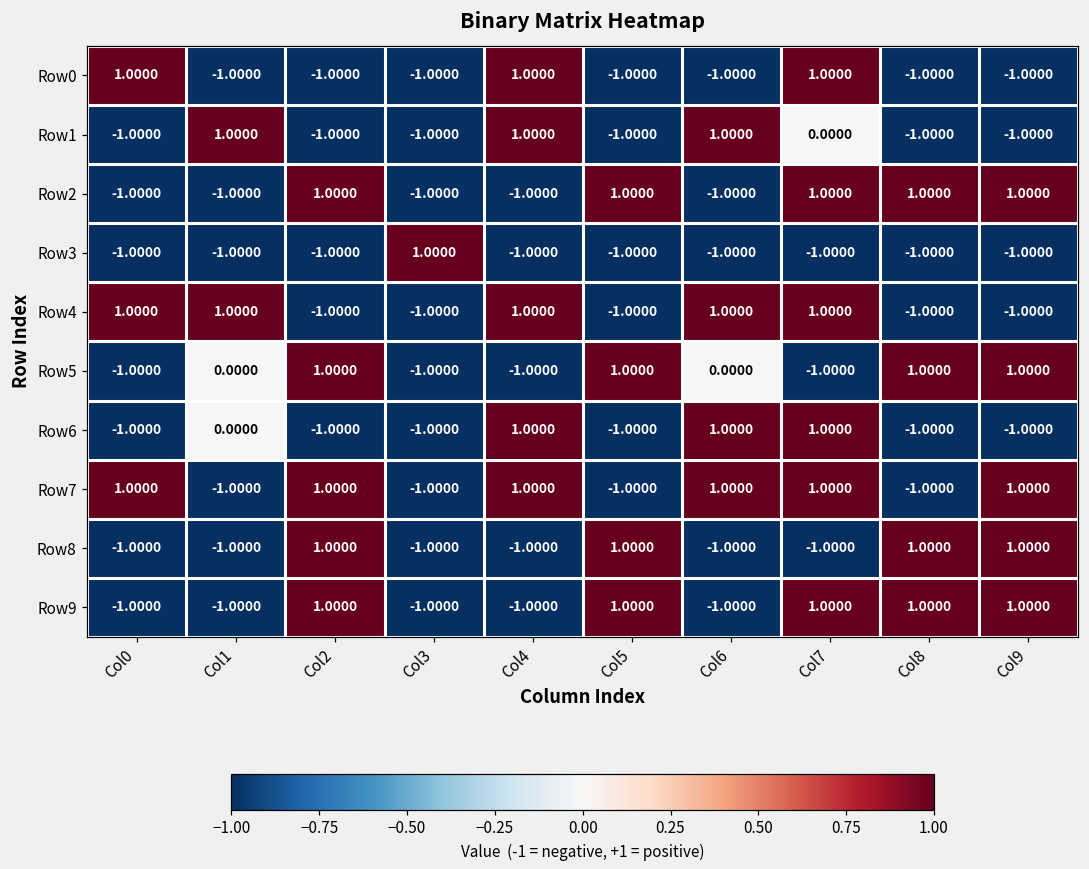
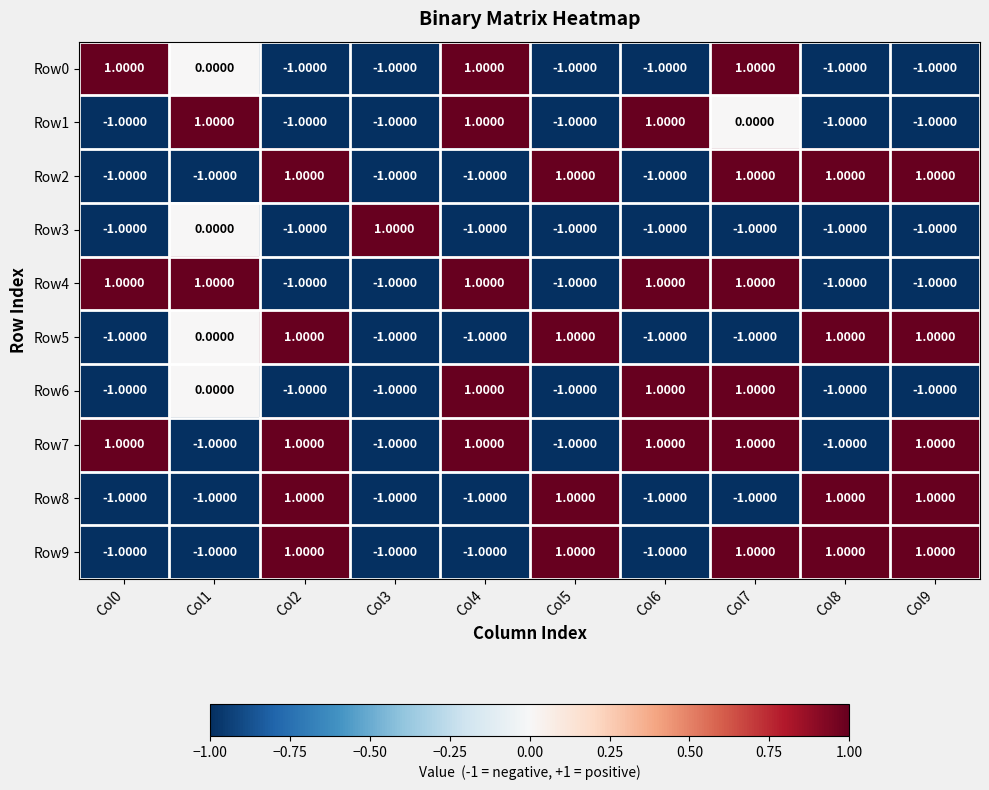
Row0, Col1: -1.0000 -> 0.0000
Row3, Col1: -1.0000 -> 0.0000
Row5, Col6: 0.0000 -> -1.0000
